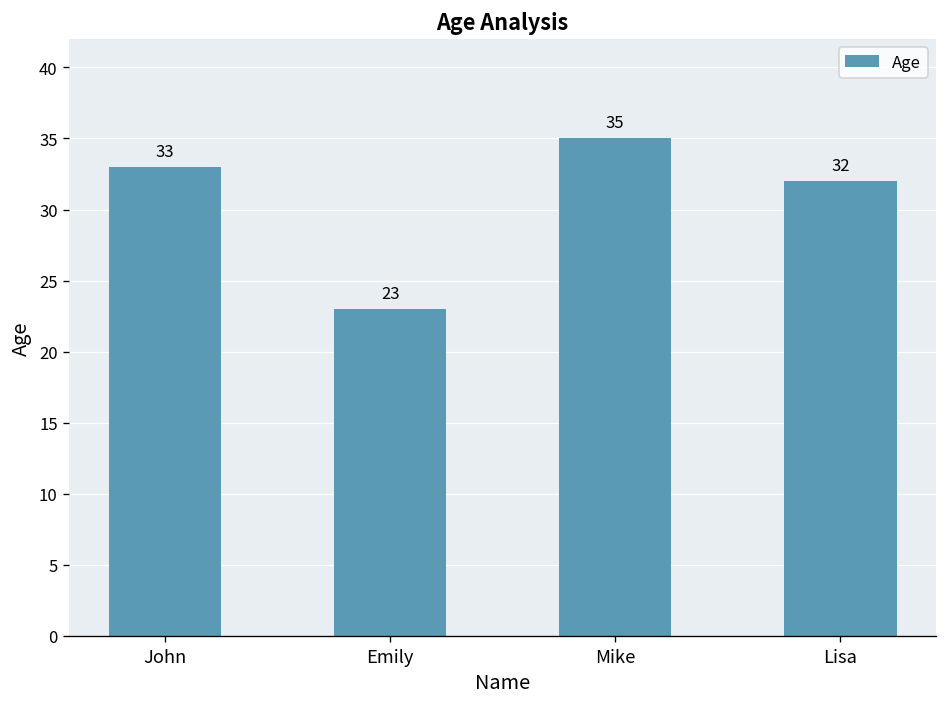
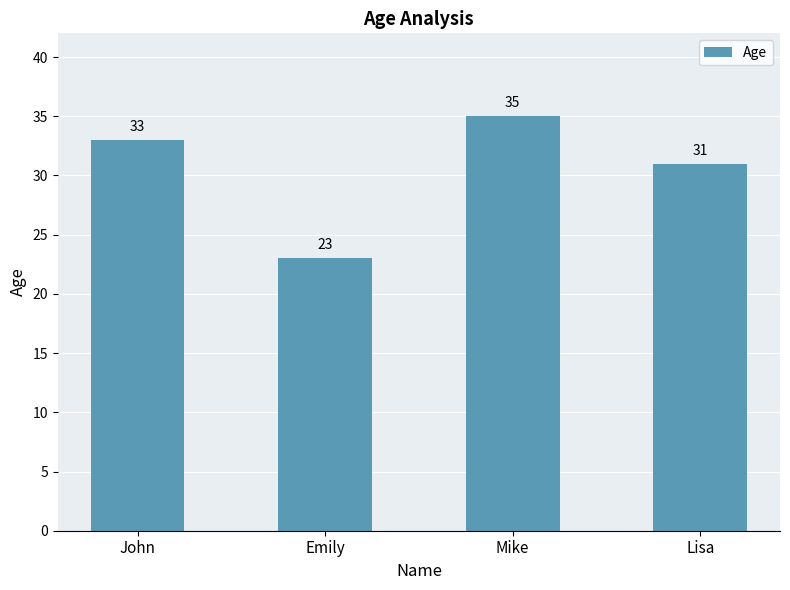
Lisa: 32 -> 31
